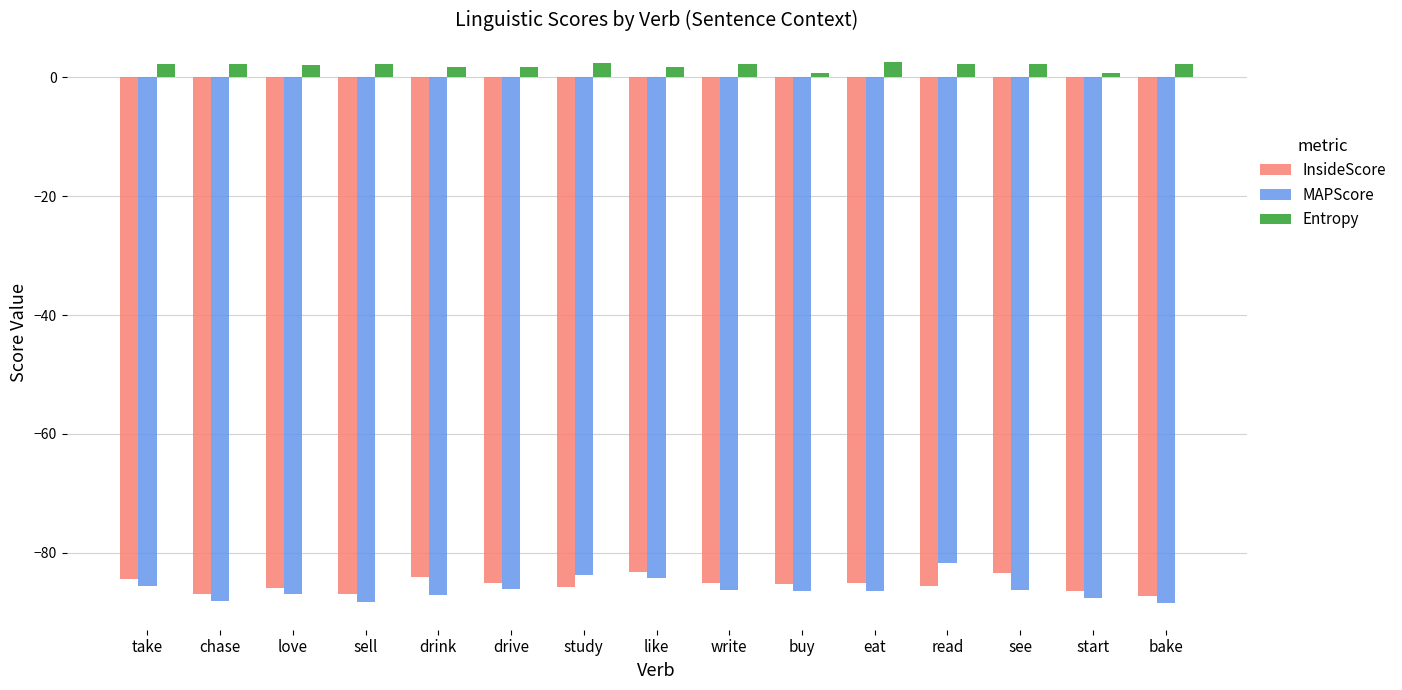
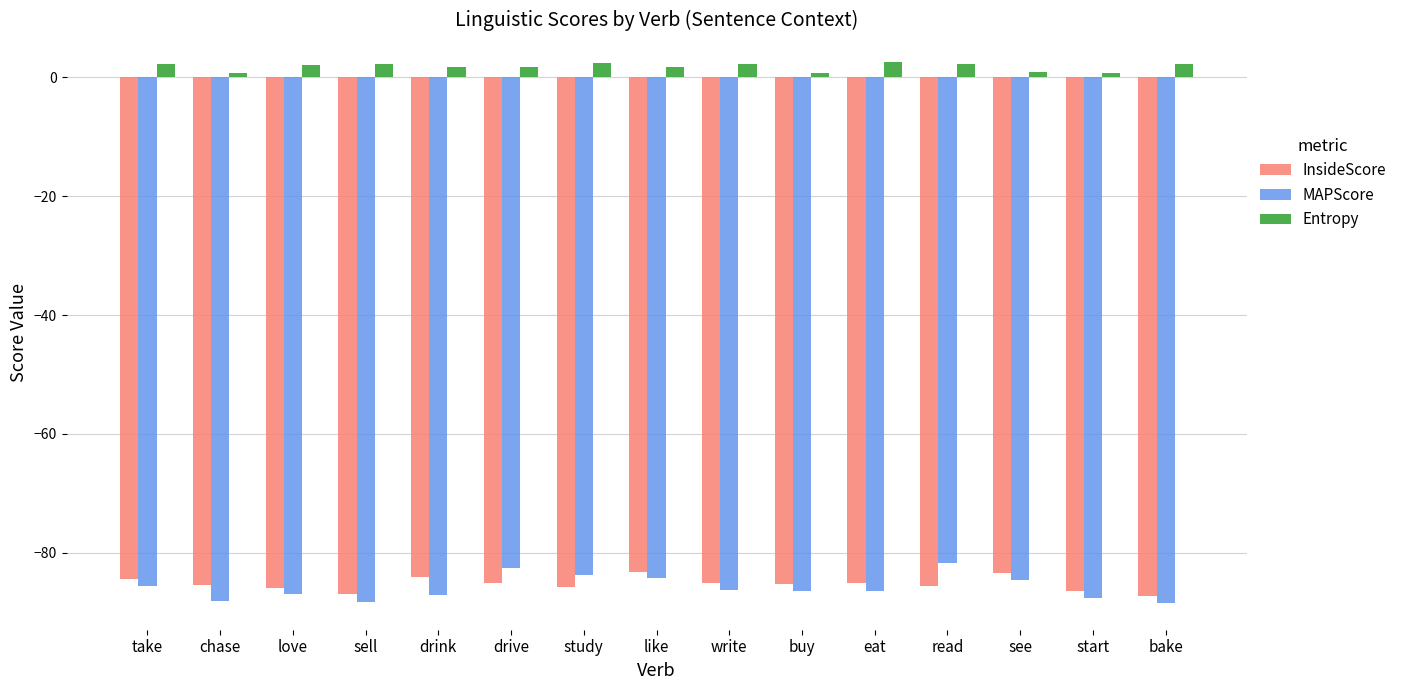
InsideScore, chase: -87 -> -85
Entropy, chase: 2 -> 1
MAPScore, drive: -86 -> -83
MAPScore, see: -86 -> -85
Entropy, see: 2 -> 1
